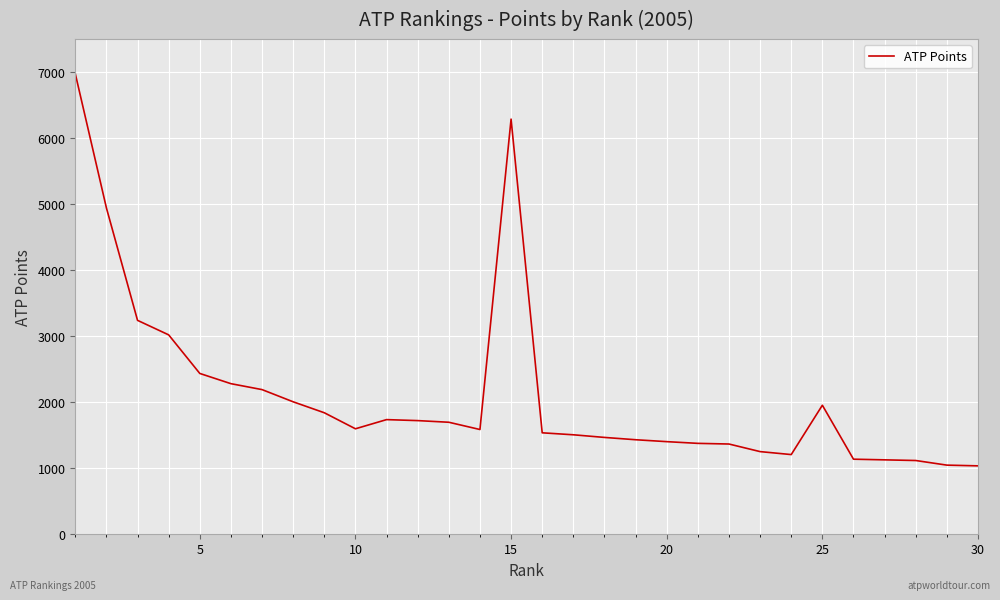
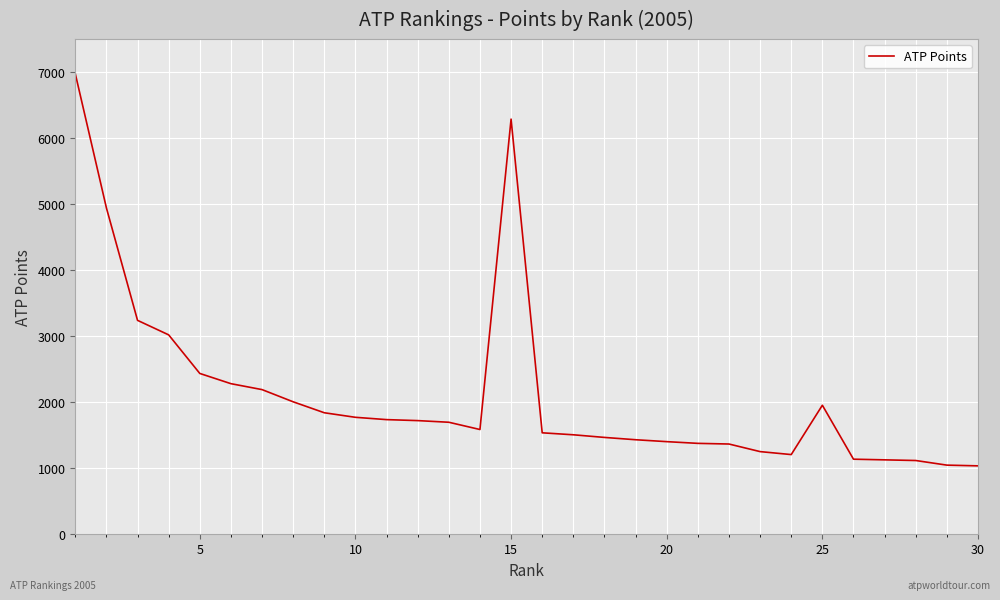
10: 1600 -> 1800
